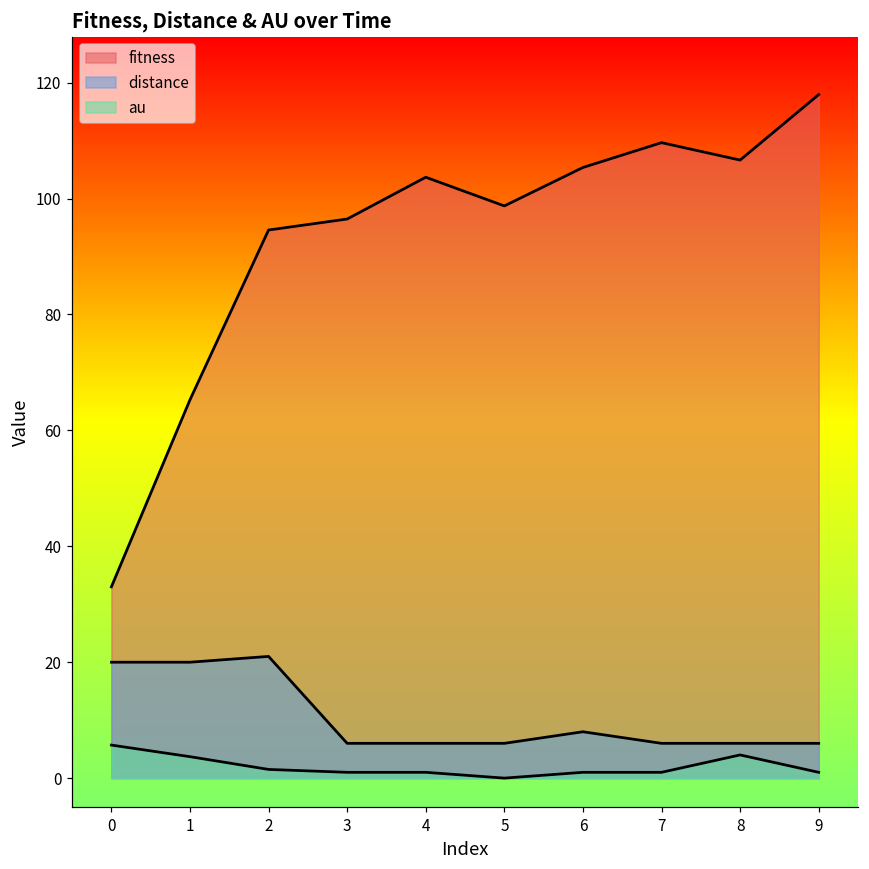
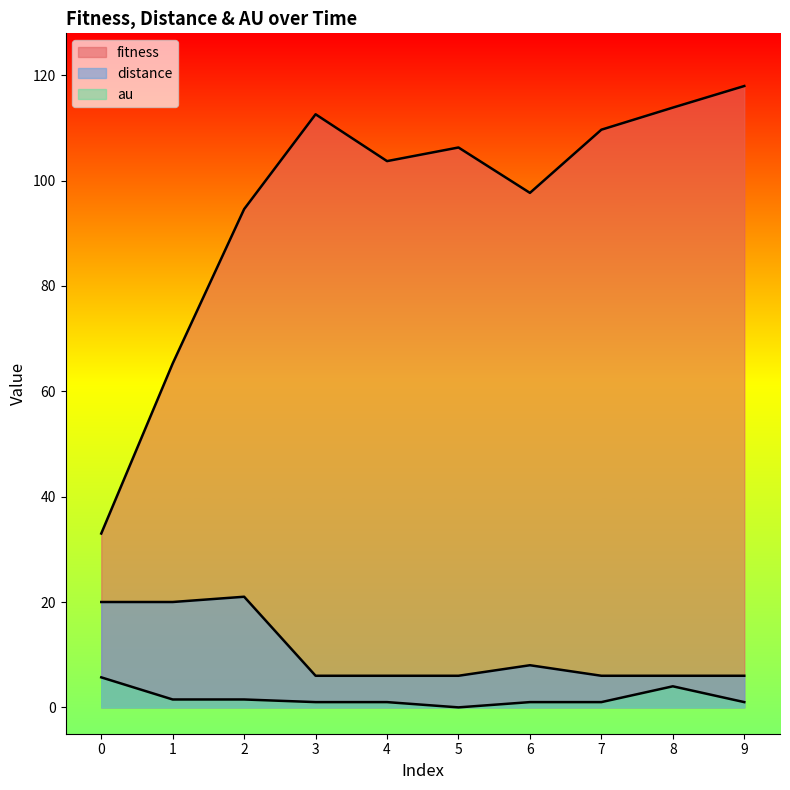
au, 1: 4 -> 2
fitness, 3: 96 -> 113
fitness, 5: 99 -> 106
fitness, 6: 105 -> 98
fitness, 8: 107 -> 114
